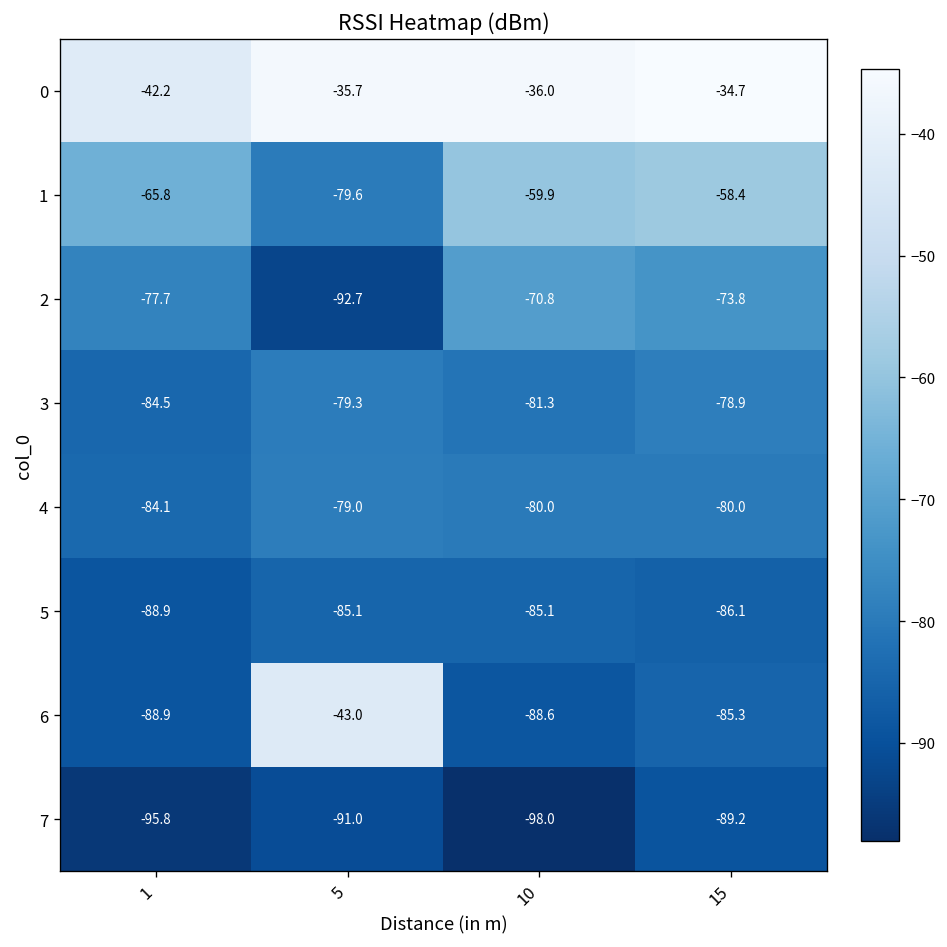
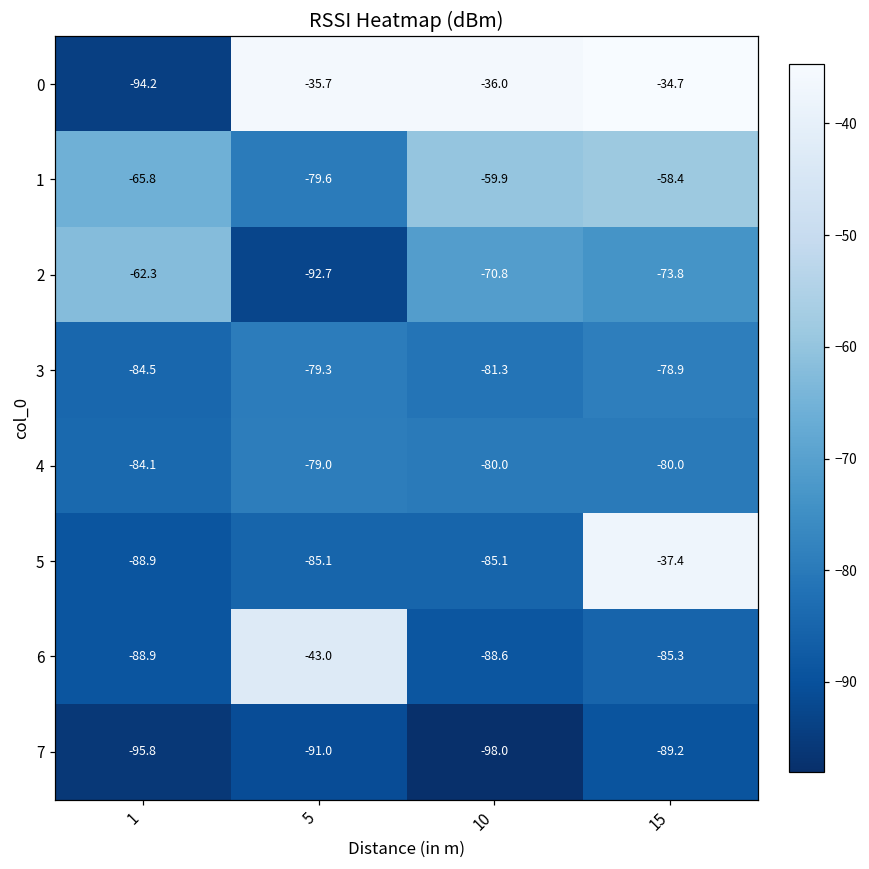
0, 1: -42.2 -> -94.2
2, 1: -77.7 -> -62.3
5, 15: -86.1 -> -37.4
